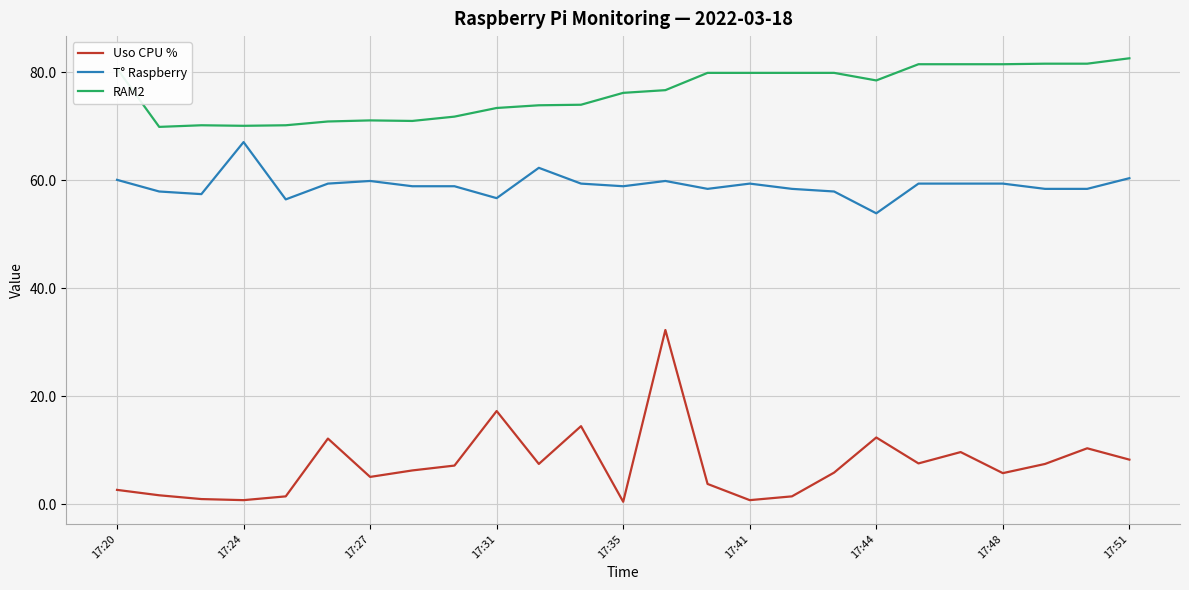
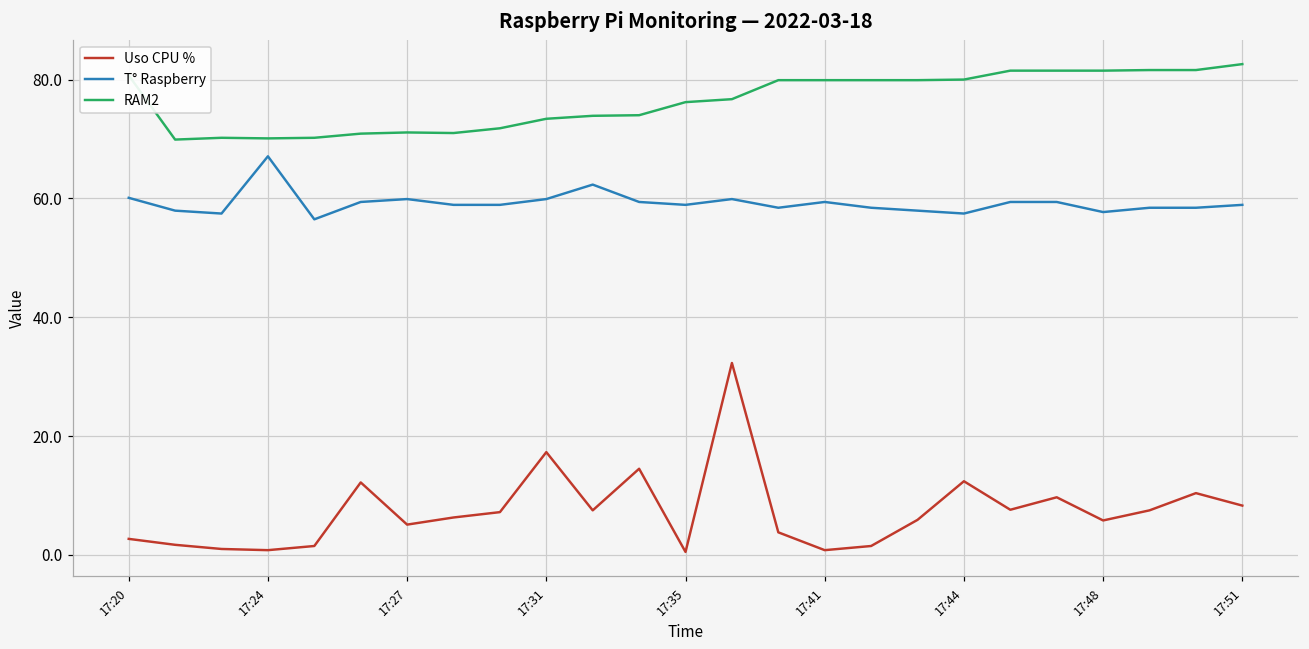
T° Raspberry, 17:31: 57 -> 60
T° Raspberry, 17:44: 54 -> 57
RAM2, 17:44: 79 -> 80
T° Raspberry, 17:48: 59 -> 58
T° Raspberry, 17:51: 60 -> 59
